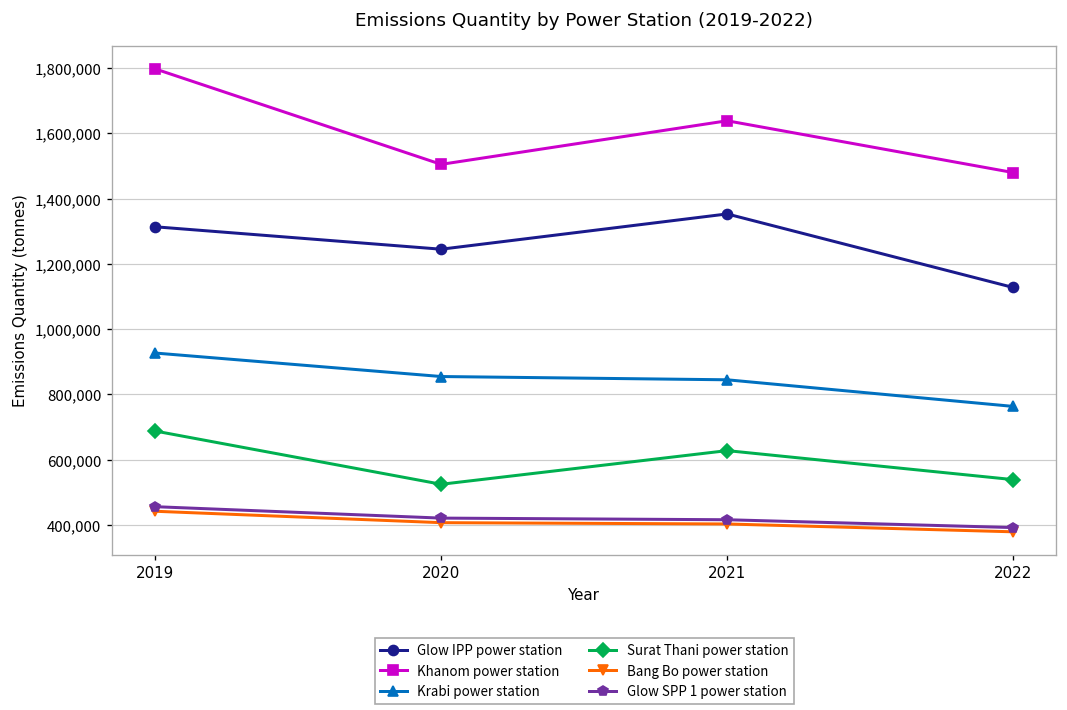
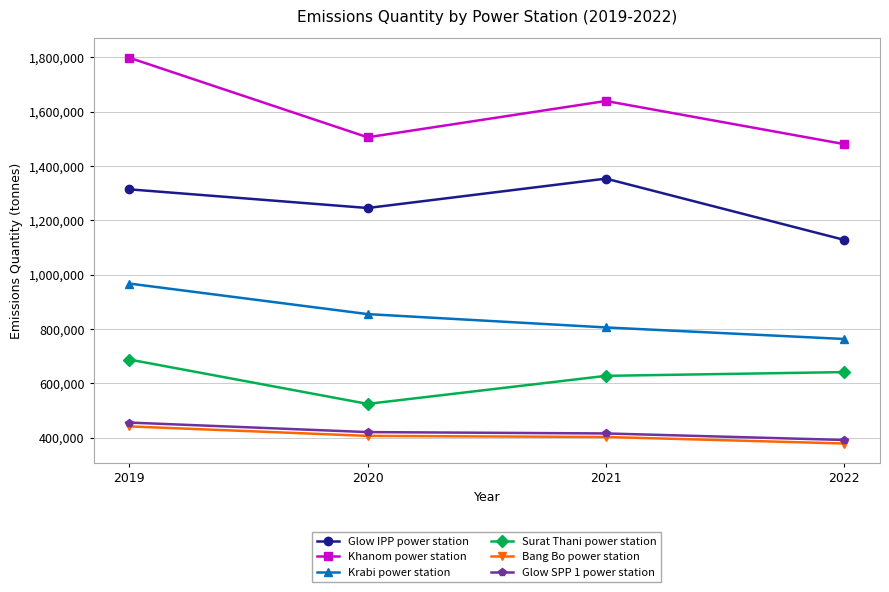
Krabi power station, 2019: 930,000 -> 970,000
Krabi power station, 2021: 850,000 -> 810,000
Surat Thani power station, 2022: 540,000 -> 640,000
